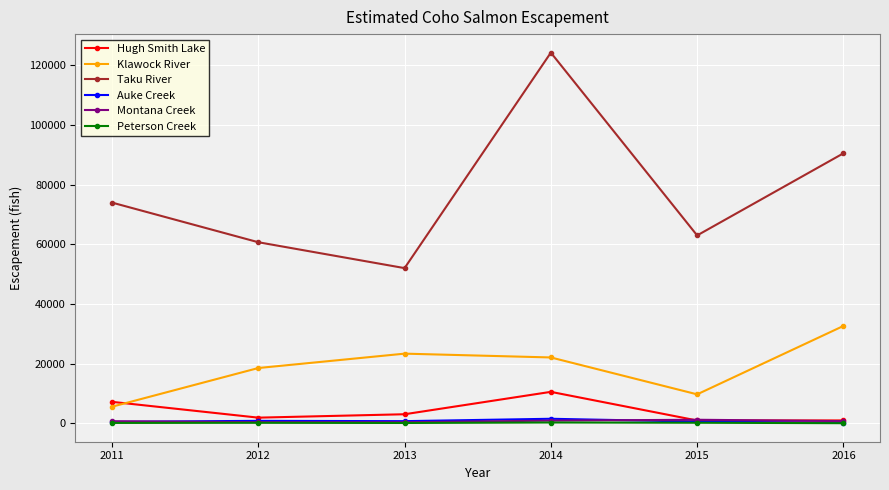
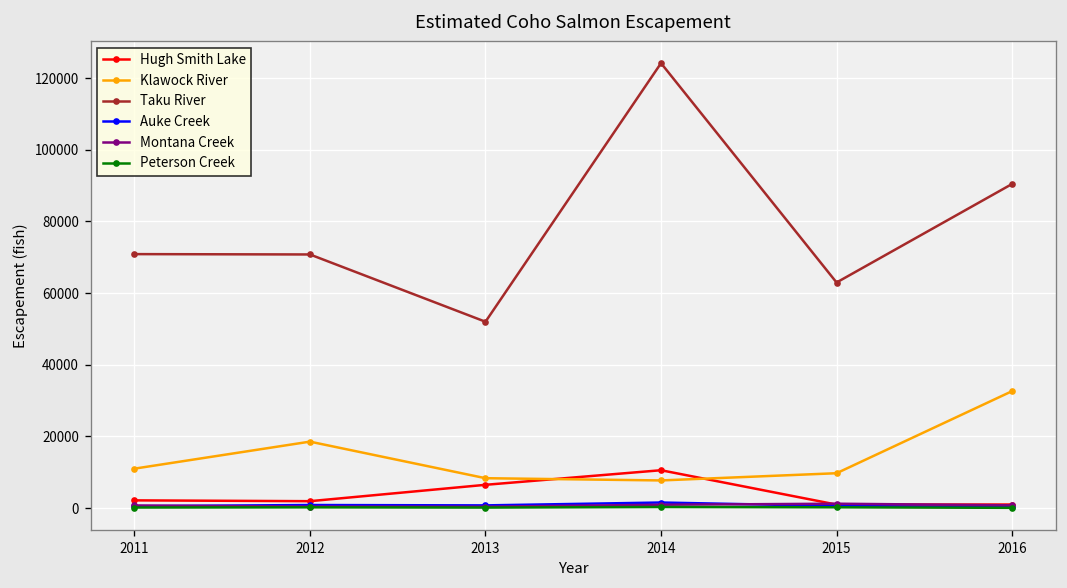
Hugh Smith Lake, 2011: 7000 -> 2000
Klawock River, 2011: 6000 -> 11000
Taku River, 2011: 74000 -> 71000
Taku River, 2012: 61000 -> 71000
Hugh Smith Lake, 2013: 3000 -> 6000
Klawock River, 2013: 23000 -> 8000
Klawock River, 2014: 22000 -> 8000
